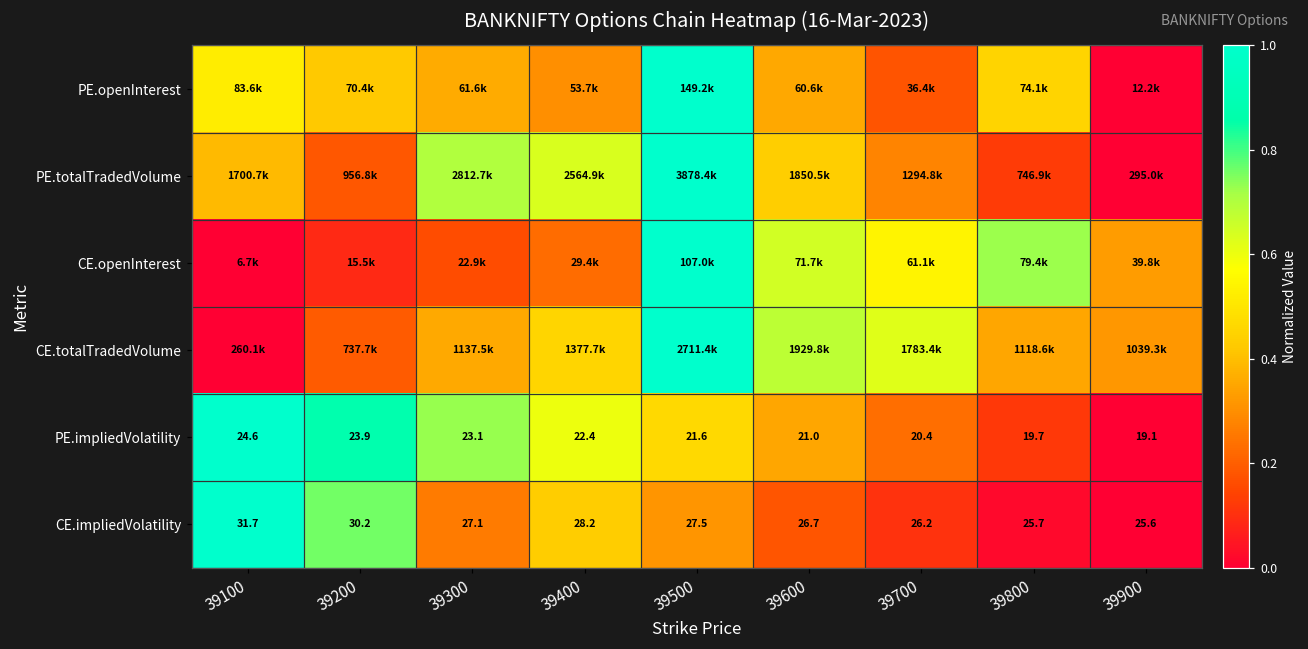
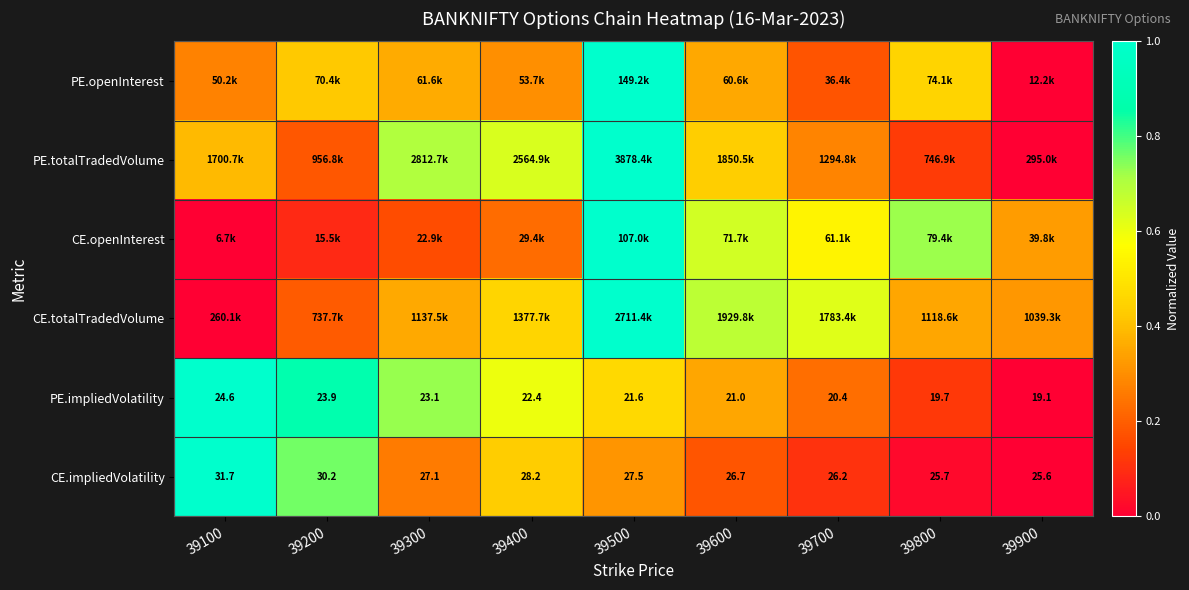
PE.openInterest, 39100: 83.6k -> 50.2k
